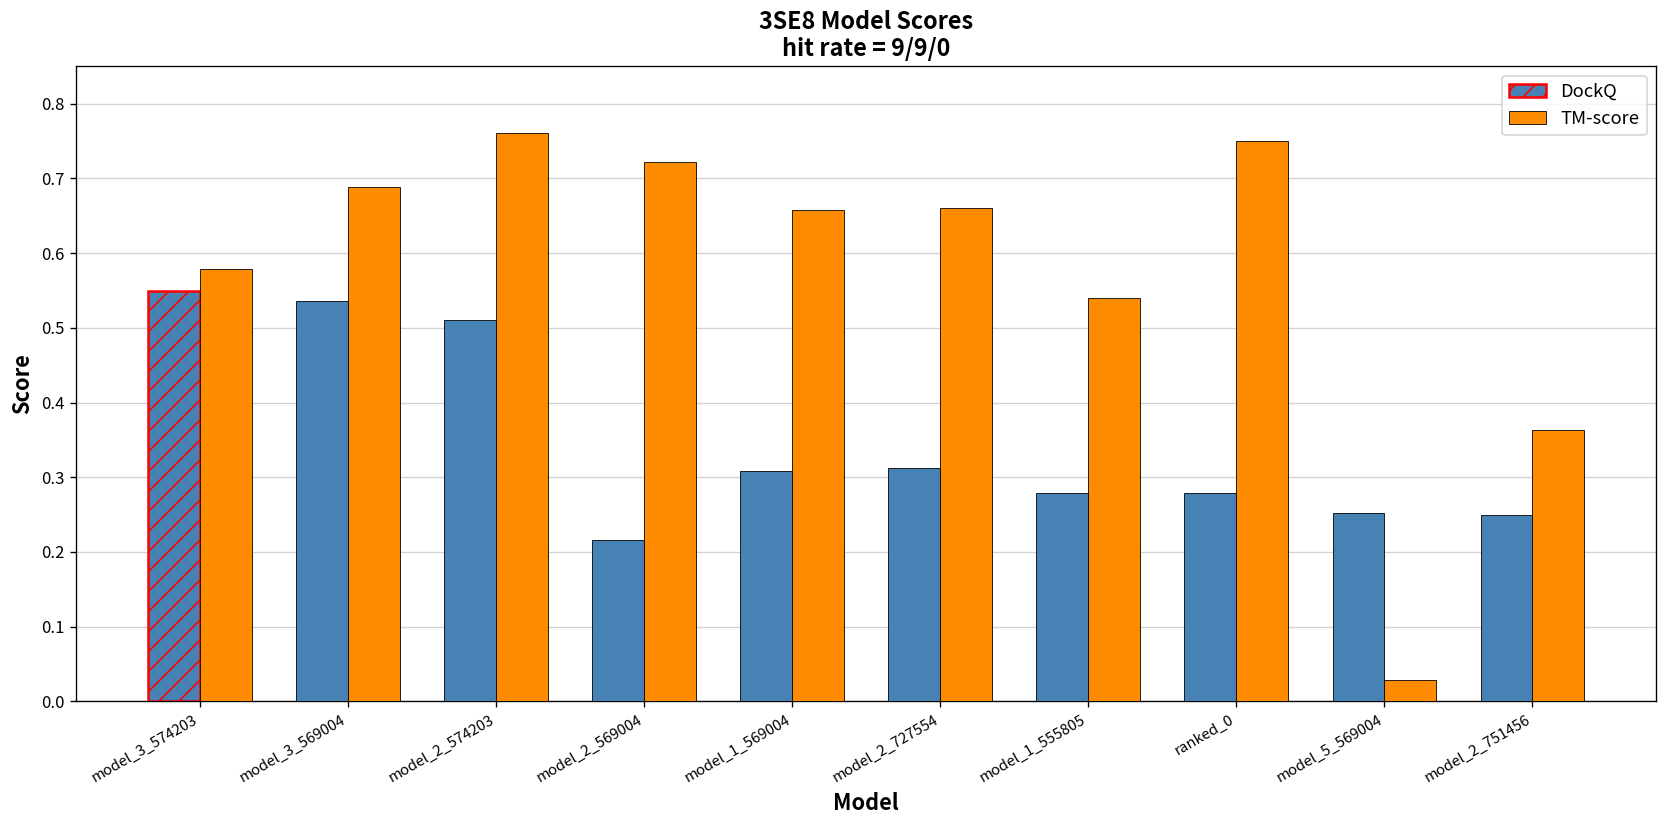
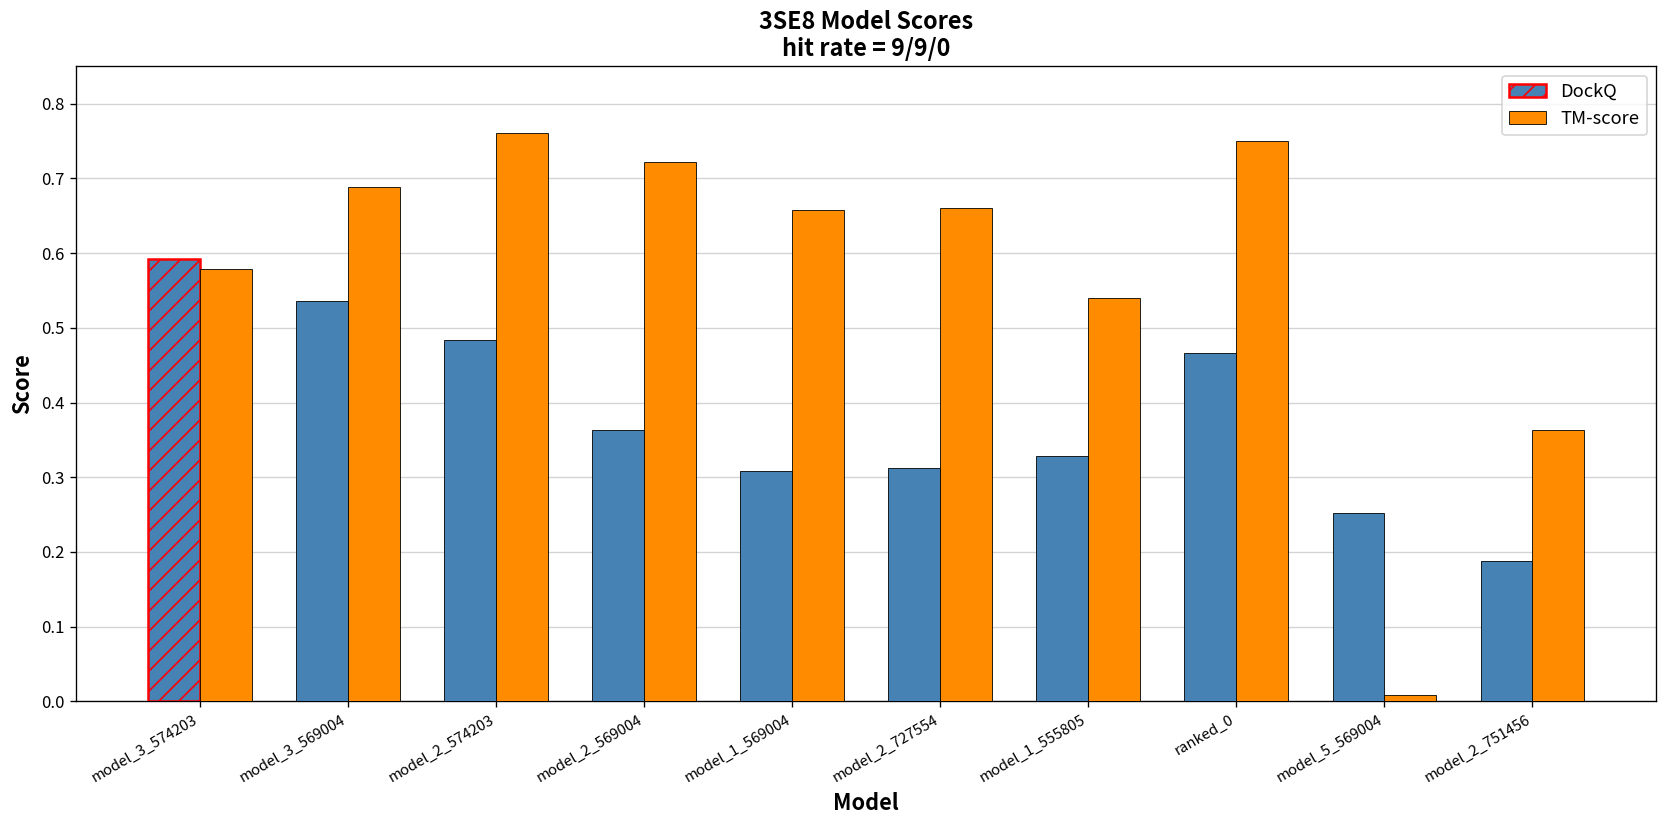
DockQ, model_3_574203: 0.55 -> 0.59
DockQ, model_2_574203: 0.51 -> 0.48
DockQ, model_2_569004: 0.22 -> 0.36
DockQ, model_1_555805: 0.28 -> 0.33
DockQ, ranked_0: 0.28 -> 0.47
TM-score, model_5_569004: 0.03 -> 0.01
DockQ, model_2_751456: 0.25 -> 0.19
